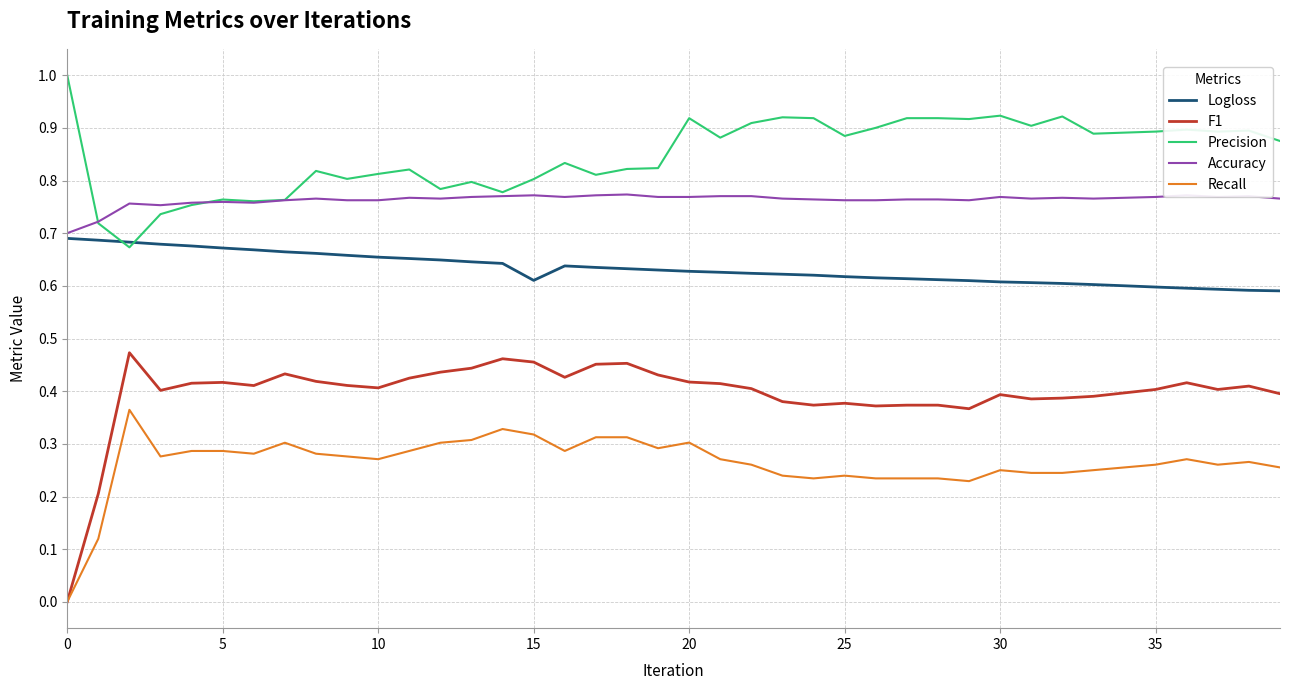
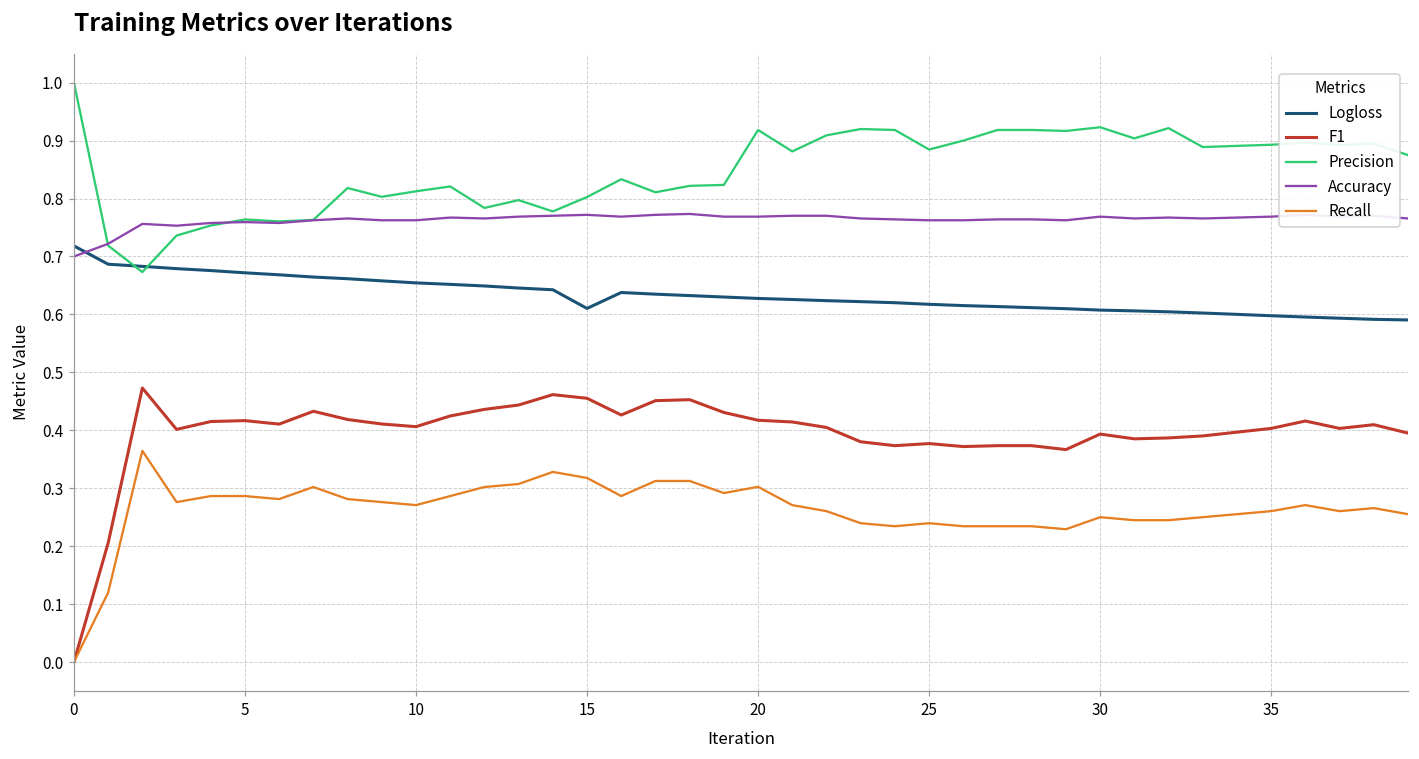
Logloss, 0: 0.69 -> 0.72
